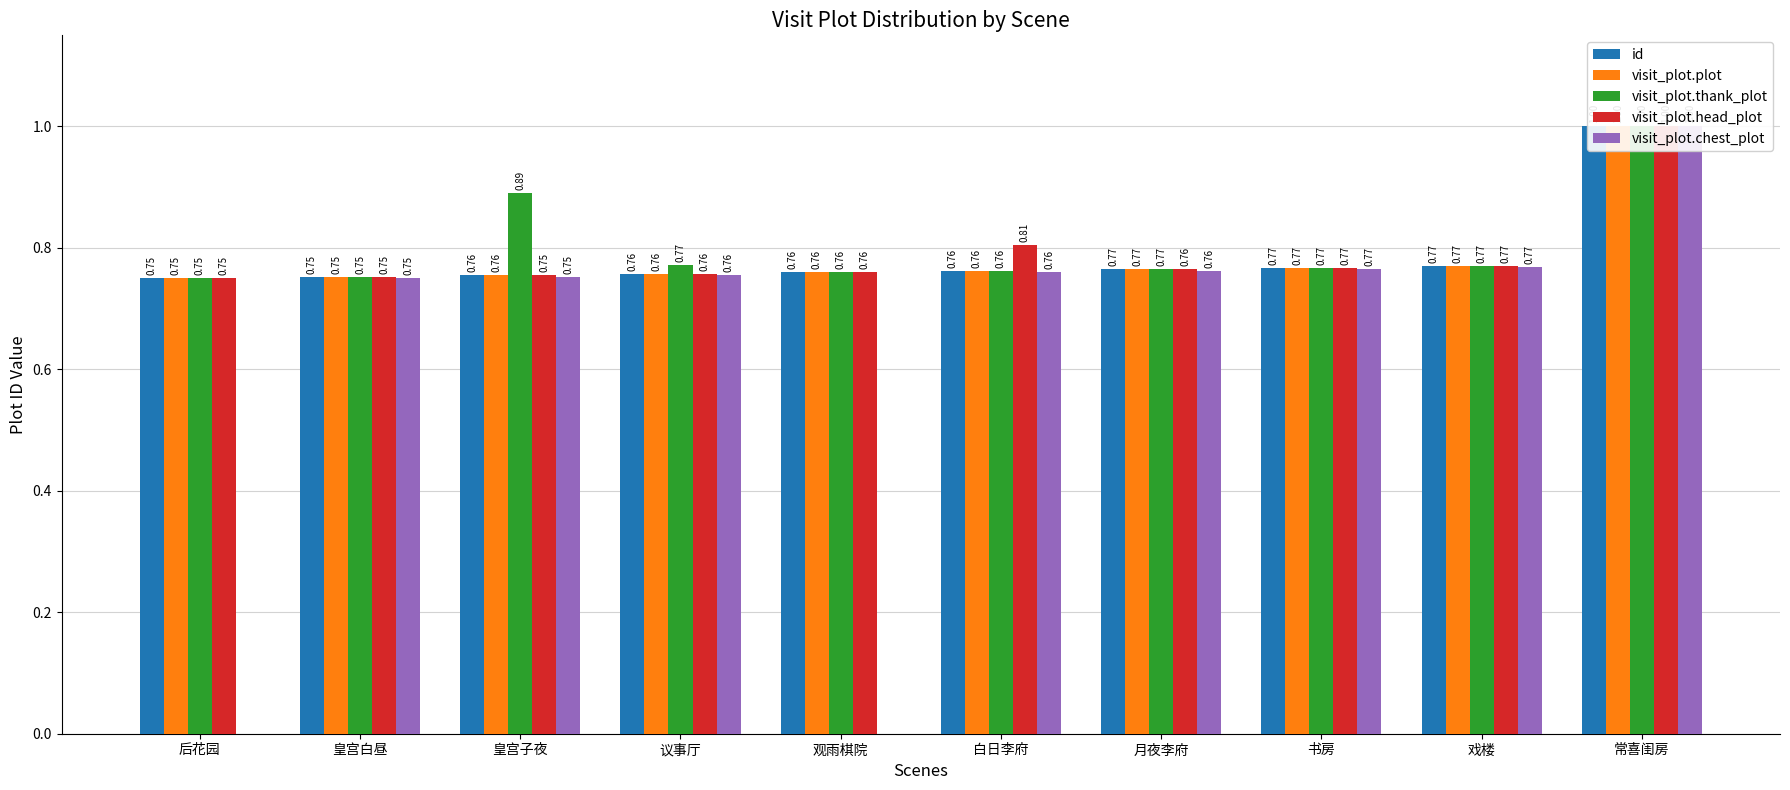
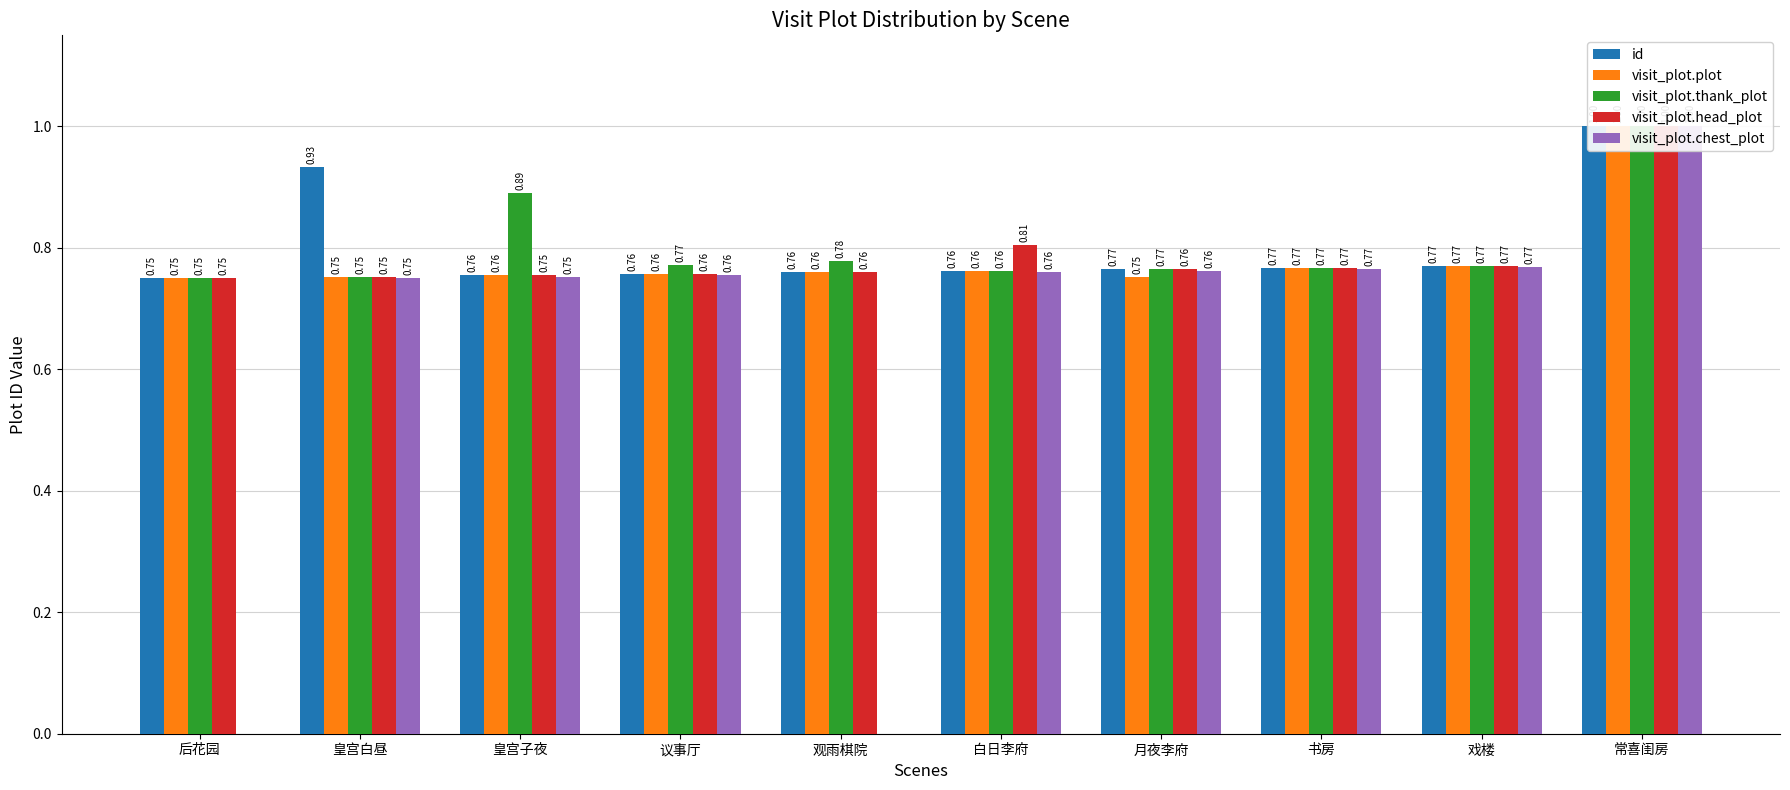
id, 皇宫白昼: 0.75 -> 0.93
visit_plot.thank_plot, 观雨棋院: 0.76 -> 0.78
visit_plot.plot, 月夜李府: 0.77 -> 0.75
